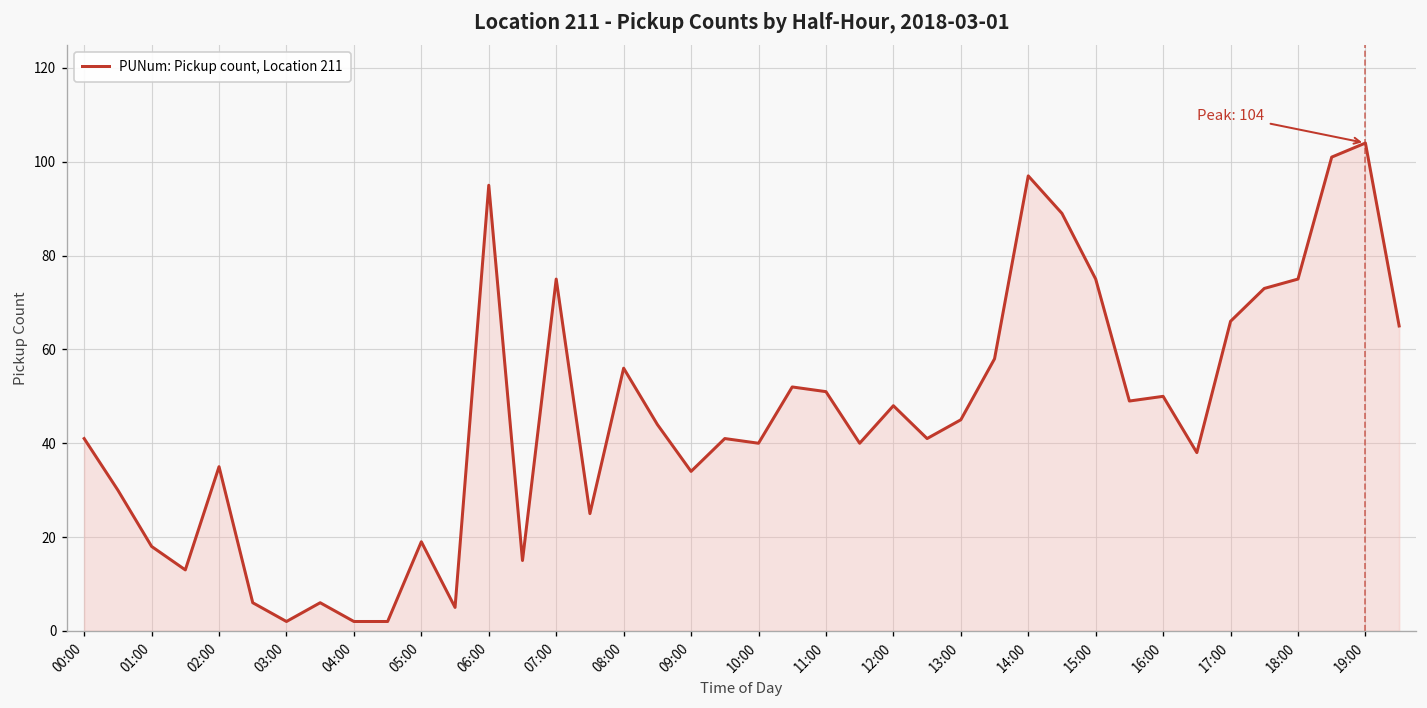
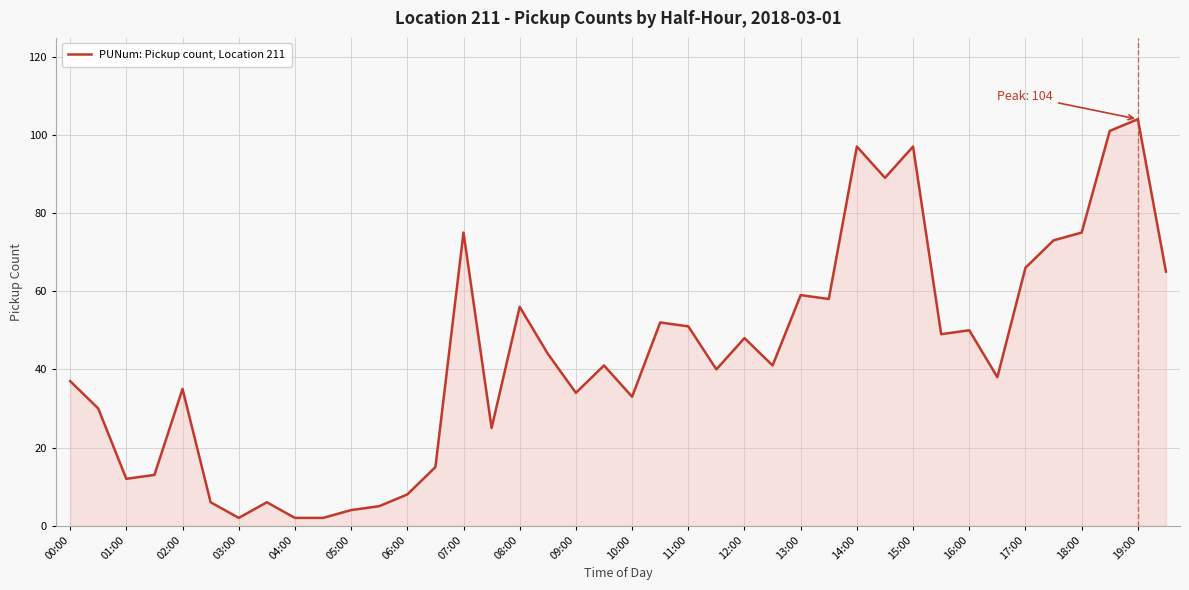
00:00: 41 -> 37
01:00: 18 -> 12
05:00: 19 -> 4
06:00: 95 -> 8
10:00: 40 -> 33
13:00: 45 -> 59
15:00: 75 -> 97
